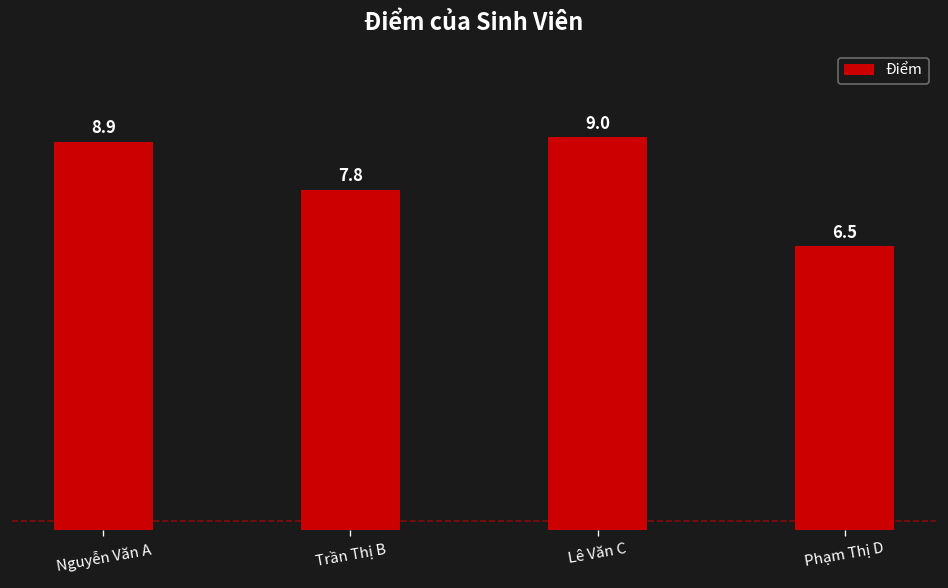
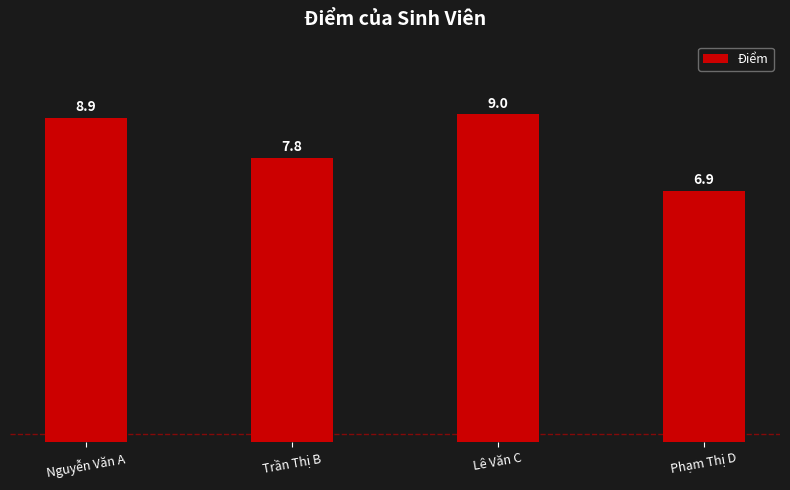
Phạm Thị D: 6.5 -> 6.9
